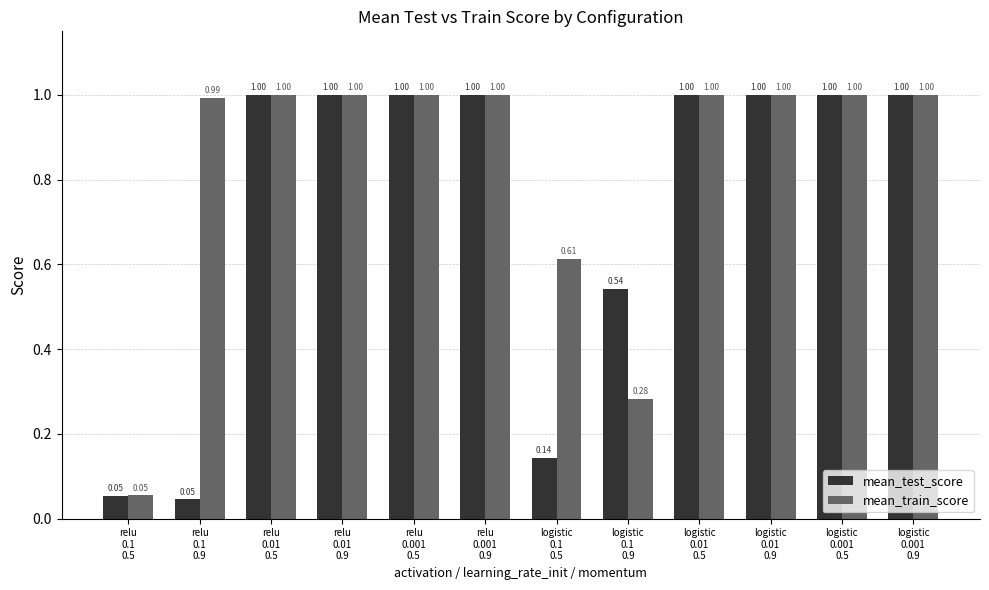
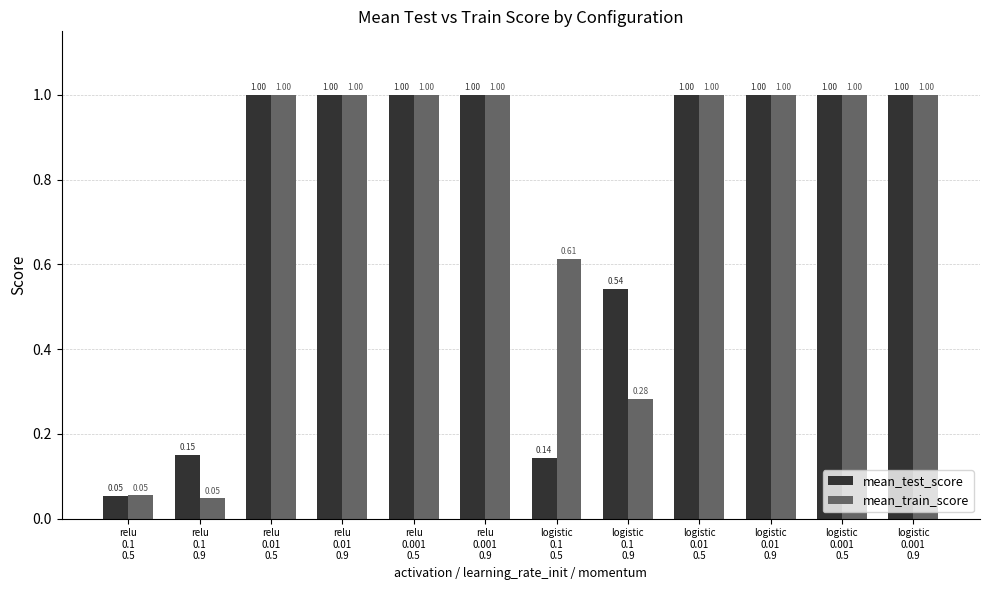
mean_test_score, relu 0.1 0.9: 0.05 -> 0.15
mean_train_score, relu 0.1 0.9: 0.99 -> 0.05
